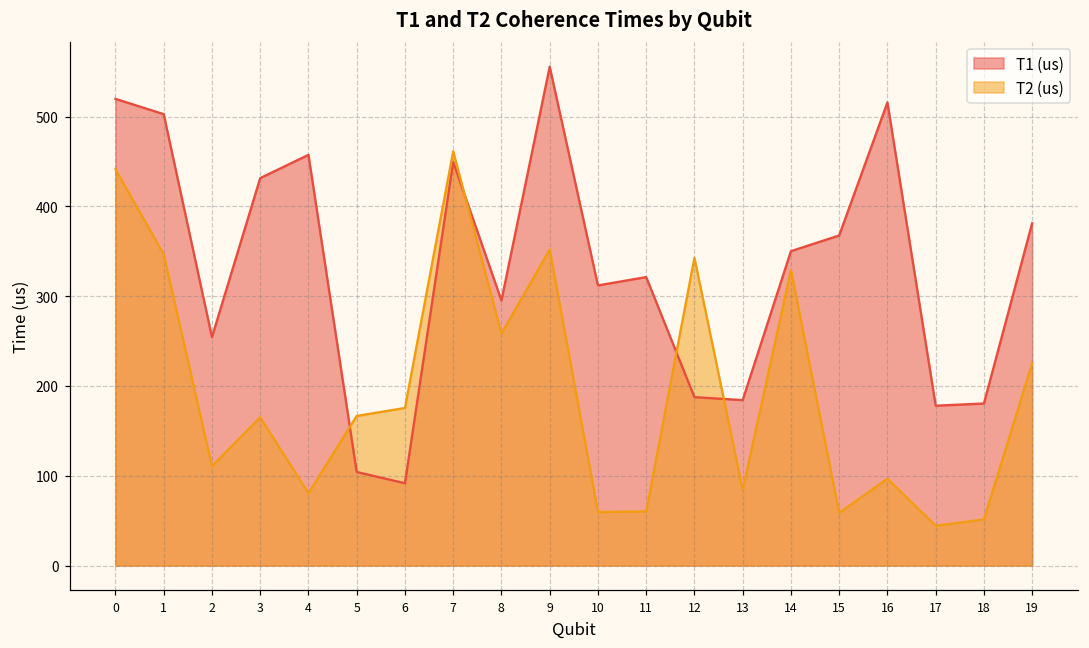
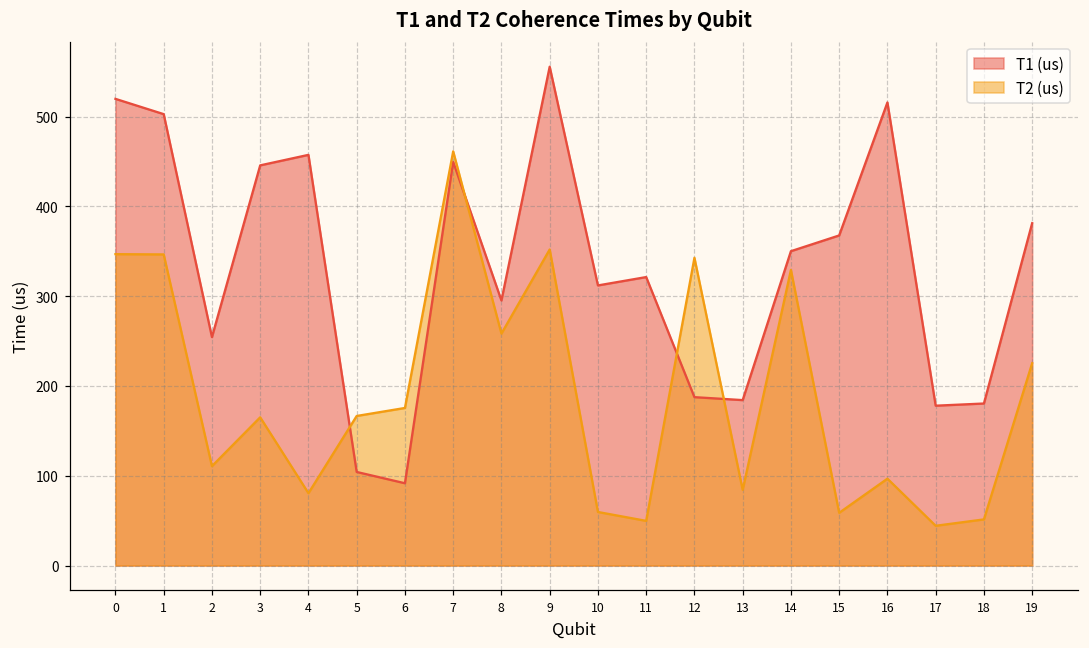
T2 (us), 0: 440 -> 350
T1 (us), 3: 430 -> 450
T2 (us), 11: 60 -> 50
